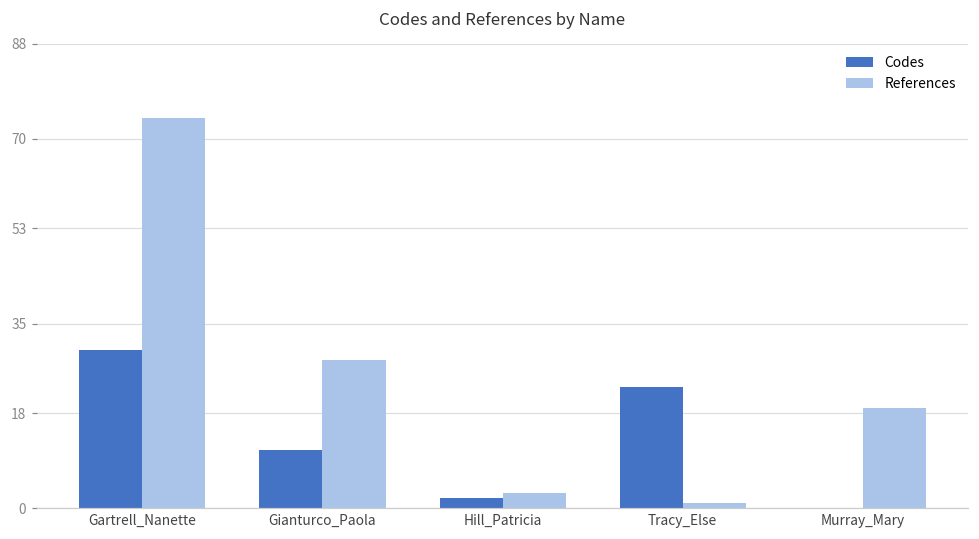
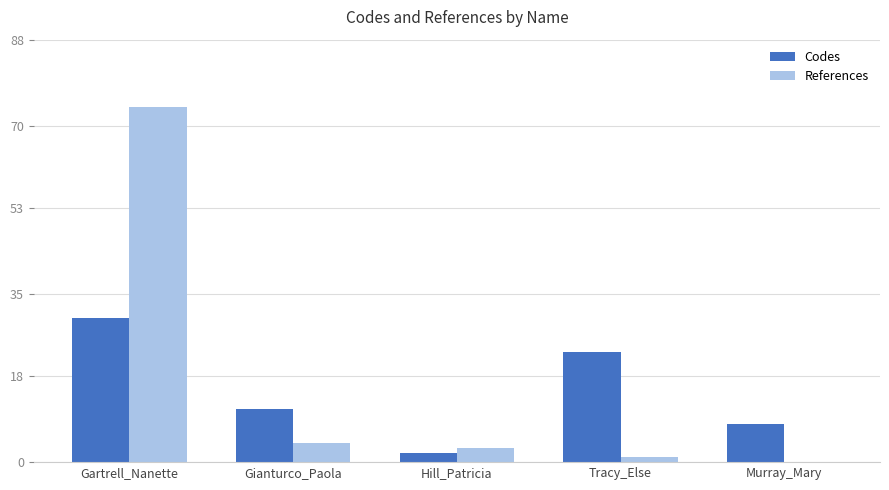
References, Gianturco_Paola: 28 -> 4
Codes, Murray_Mary: 0 -> 8
References, Murray_Mary: 19 -> 0
